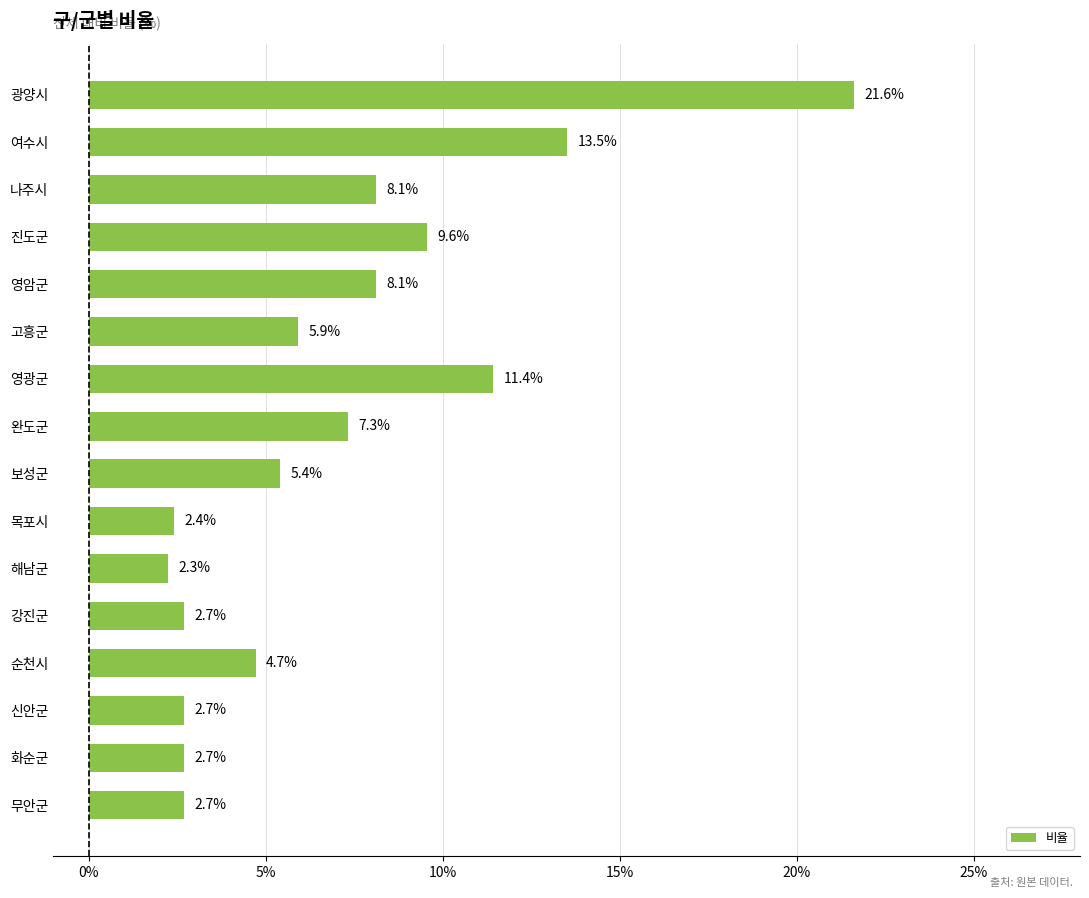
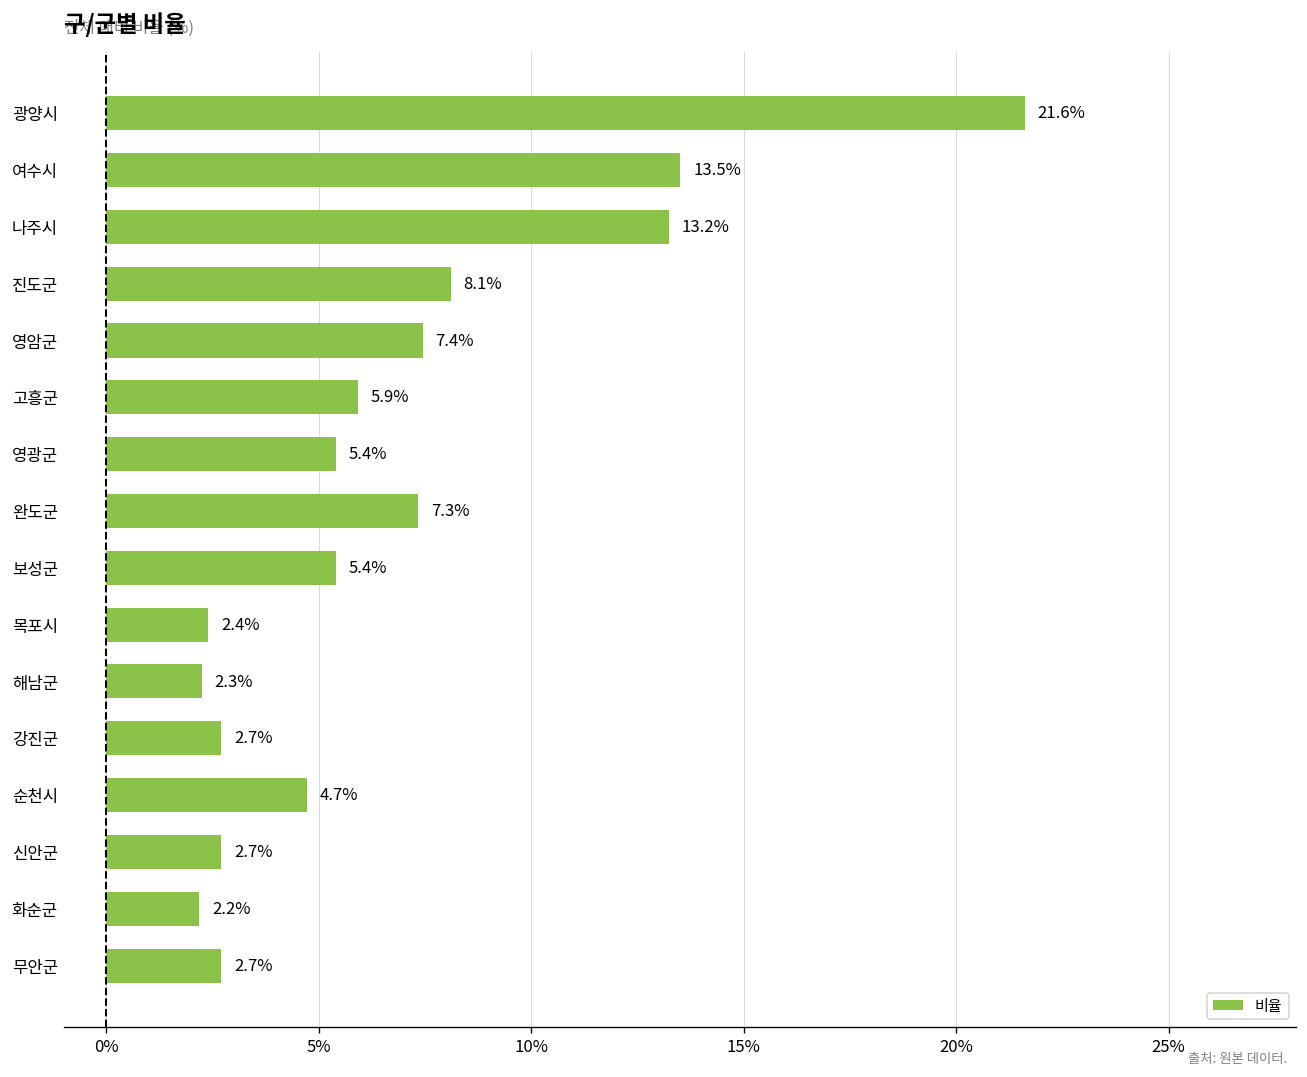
나주시: 8.1% -> 13.2%
진도군: 9.6% -> 8.1%
영암군: 8.1% -> 7.4%
영광군: 11.4% -> 5.4%
화순군: 2.7% -> 2.2%
